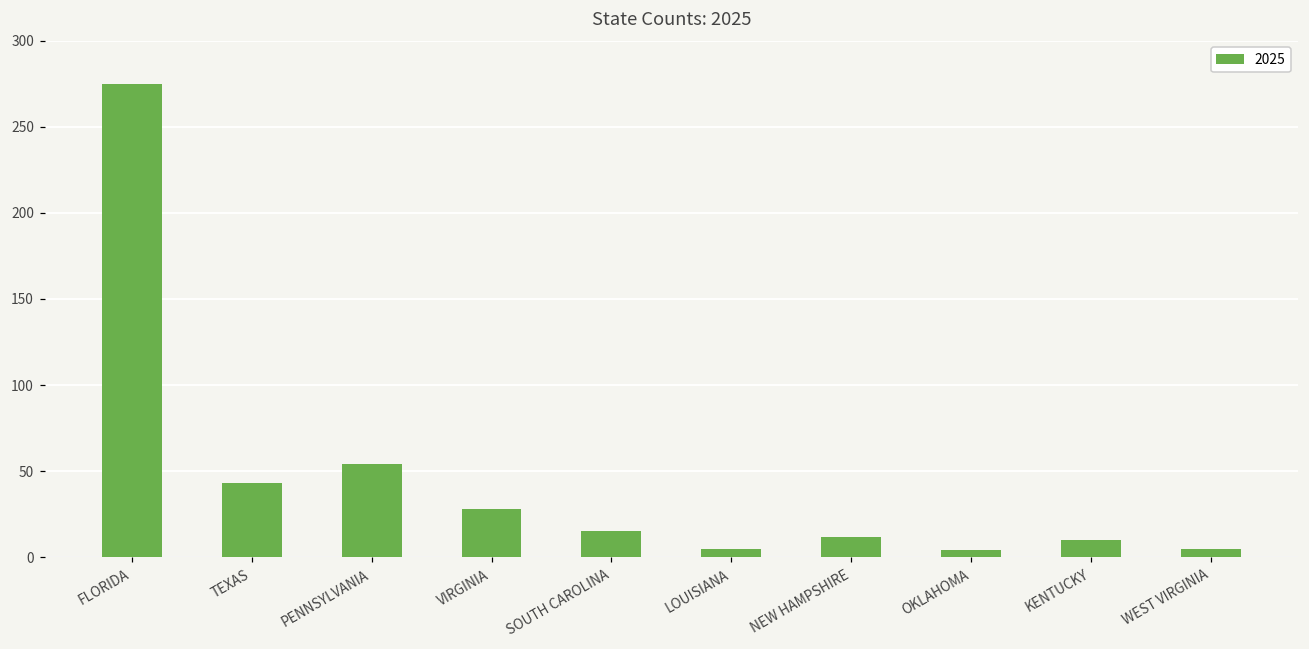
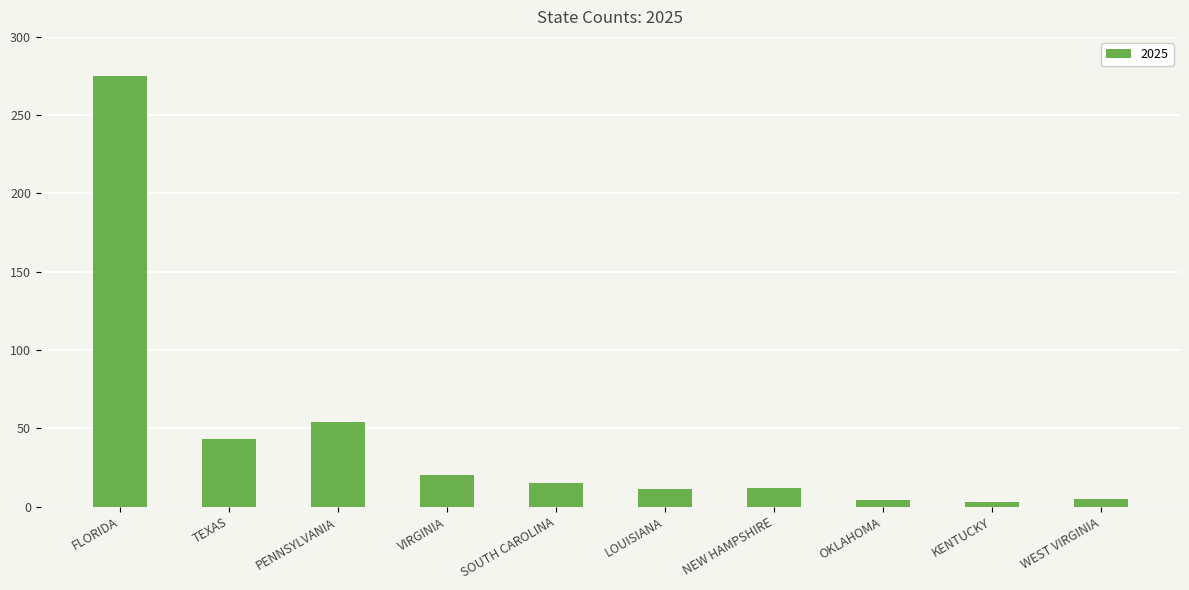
VIRGINIA: 28 -> 20
LOUISIANA: 5 -> 11
KENTUCKY: 10 -> 3
